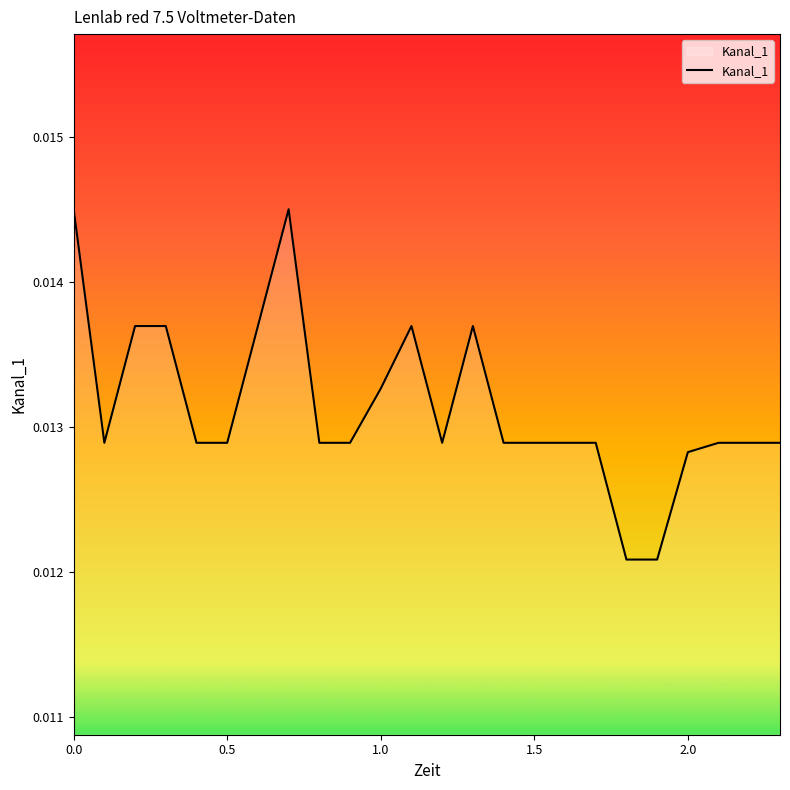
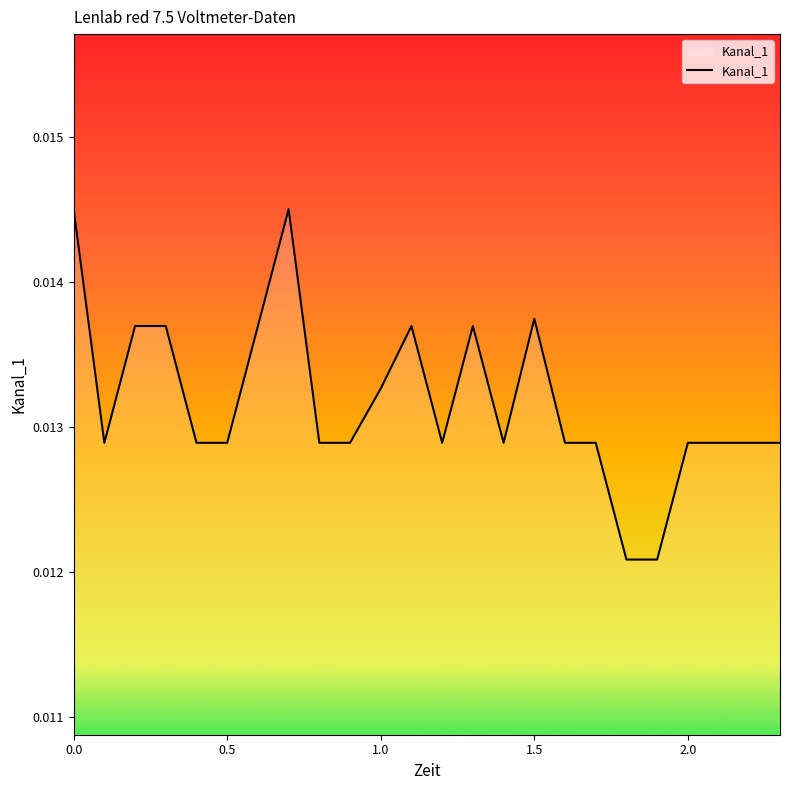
1.5: 0.01289 -> 0.01375
2.0: 0.01283 -> 0.01289
